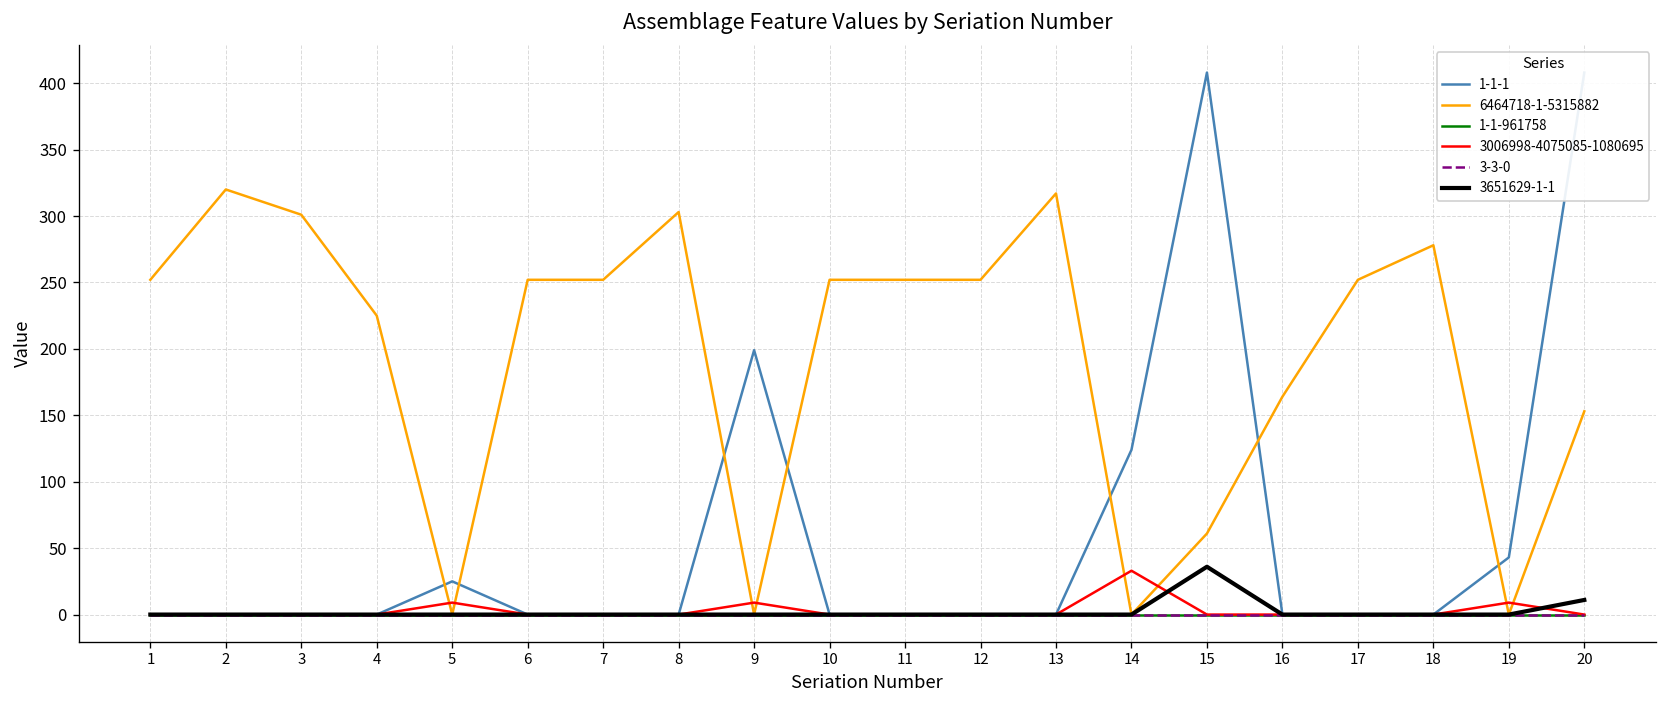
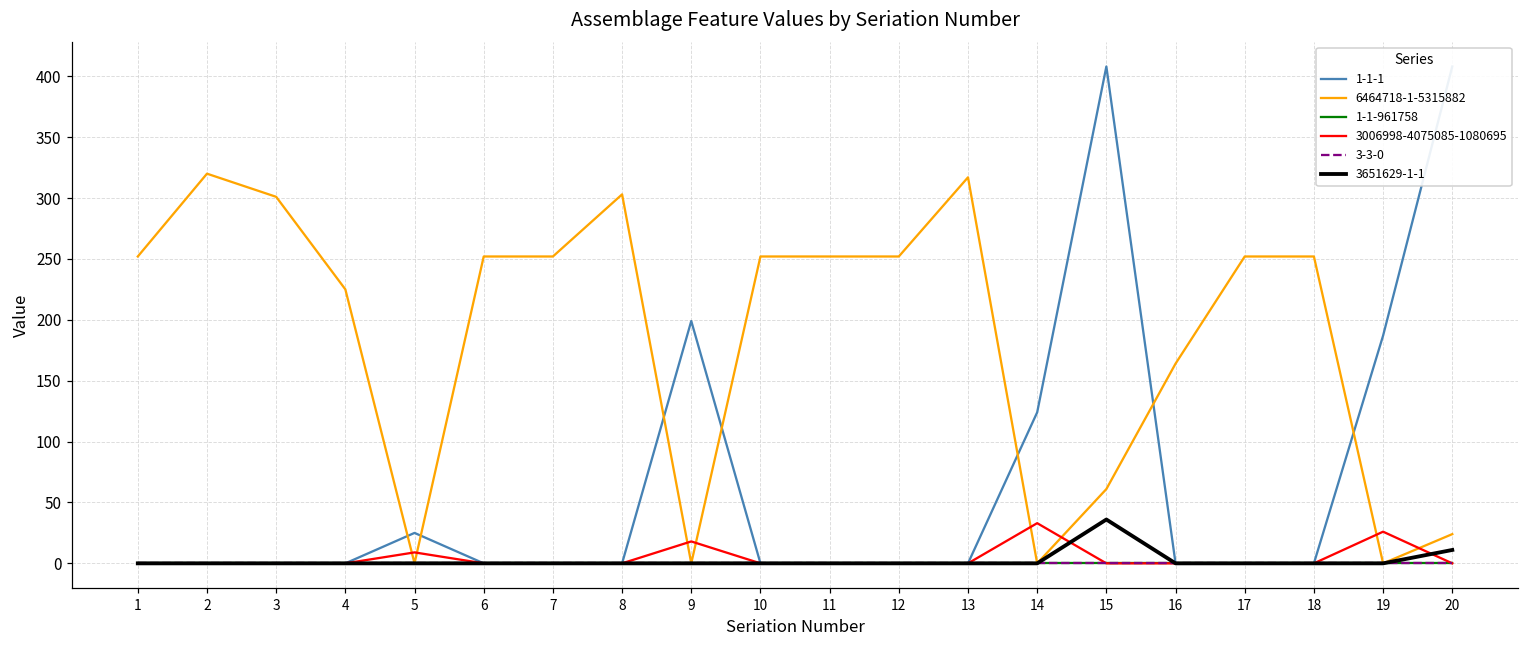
3006998-4075085-1080695, 9: 9 -> 18
6464718-1-5315882, 18: 278 -> 252
1-1-1, 19: 43 -> 187
3006998-4075085-1080695, 19: 9 -> 26
6464718-1-5315882, 20: 153 -> 24
